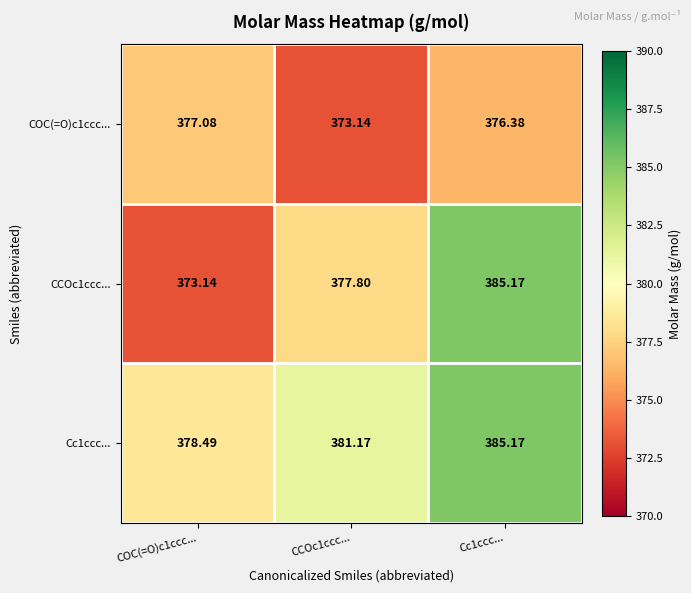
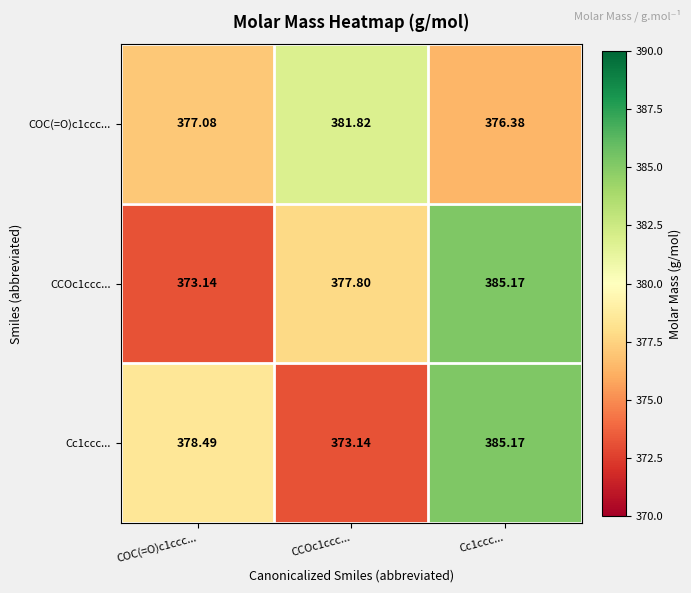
COC(=O)c1ccc..., CCOc1ccc...: 373.14 -> 381.82
Cc1ccc..., CCOc1ccc...: 381.17 -> 373.14
